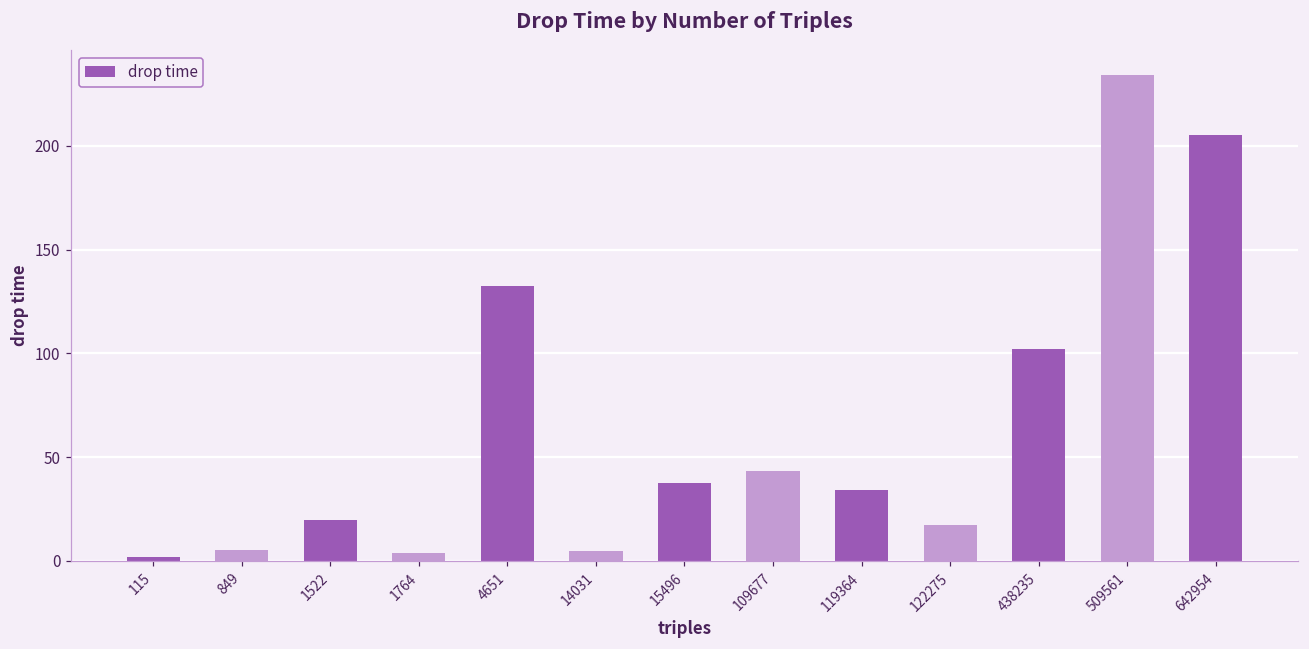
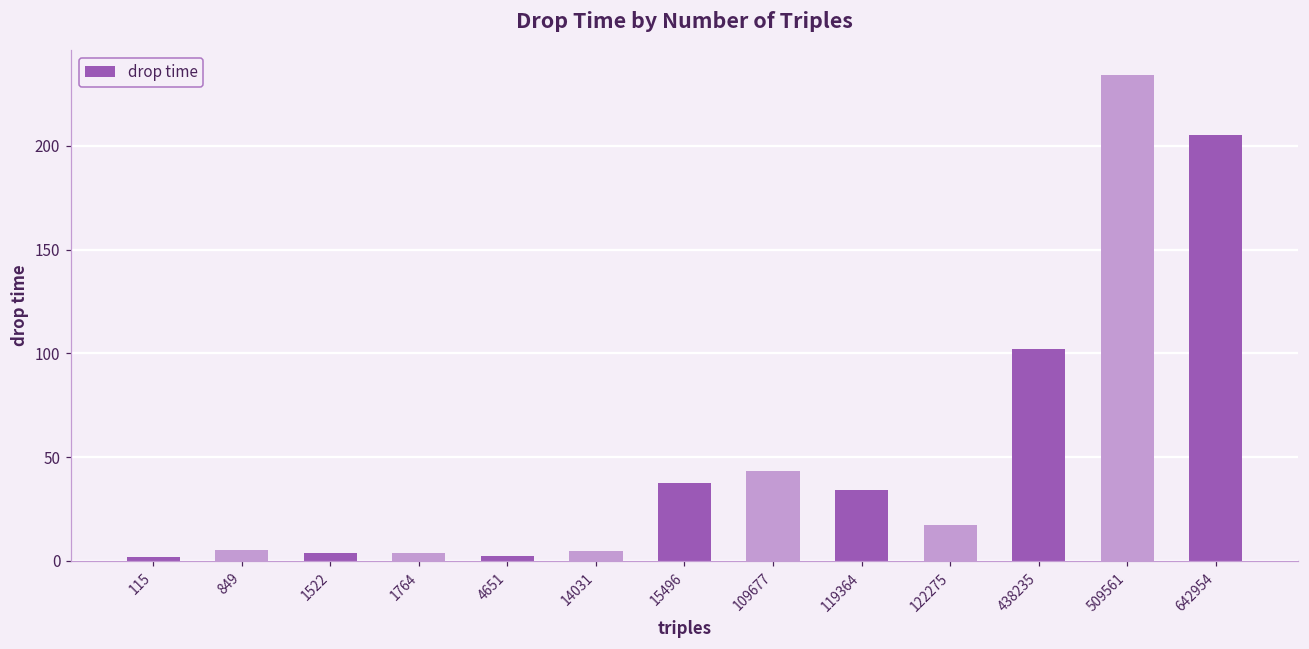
1522: 20 -> 4
4651: 132 -> 3
